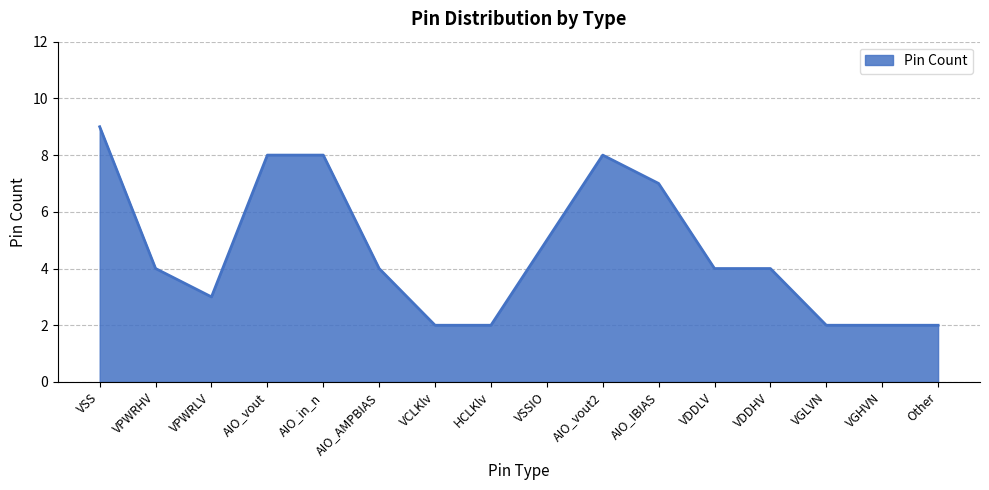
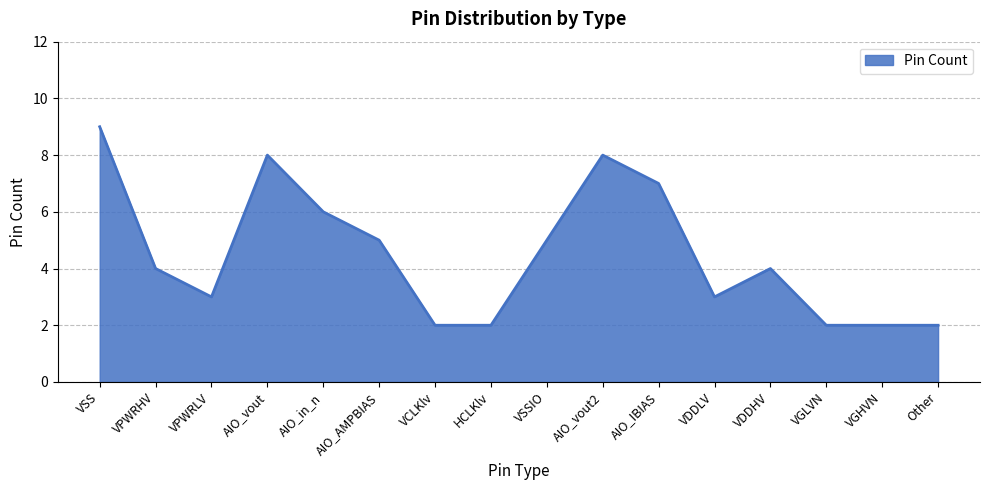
AIO_in_n: 8 -> 6
AIO_AMPBIAS: 4 -> 5
VDDLV: 4 -> 3
